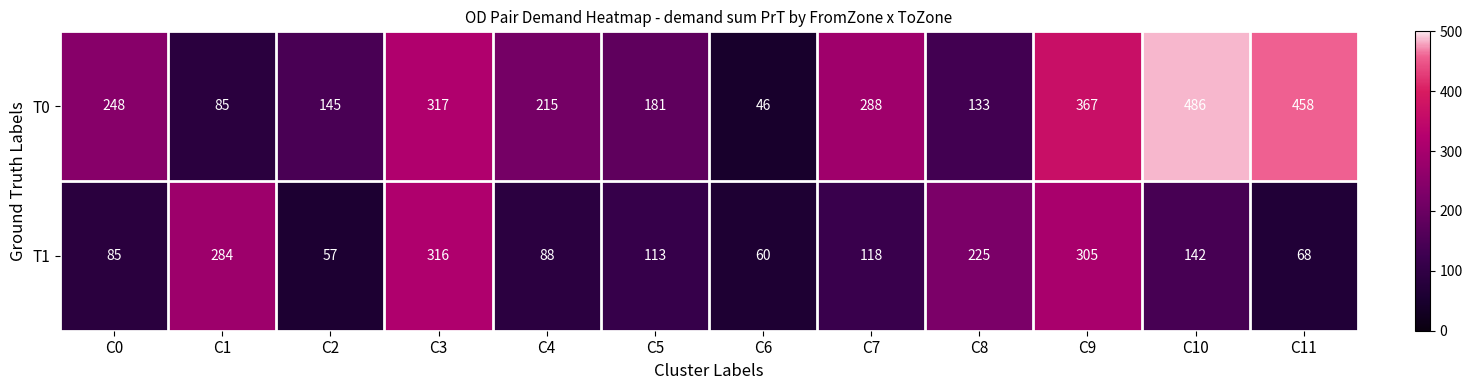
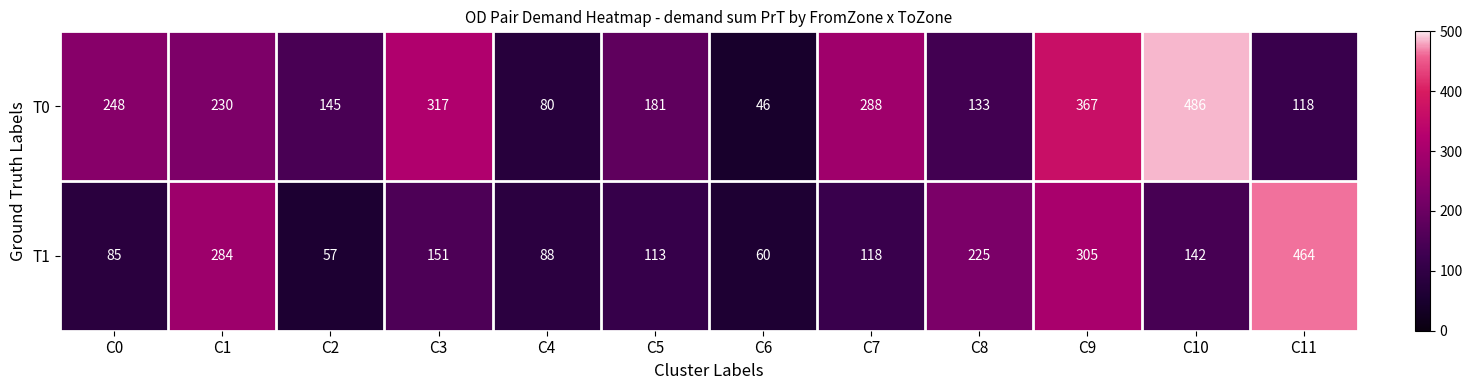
T0, C1: 85 -> 230
T0, C4: 215 -> 80
T0, C11: 458 -> 118
T1, C3: 316 -> 151
T1, C11: 68 -> 464
